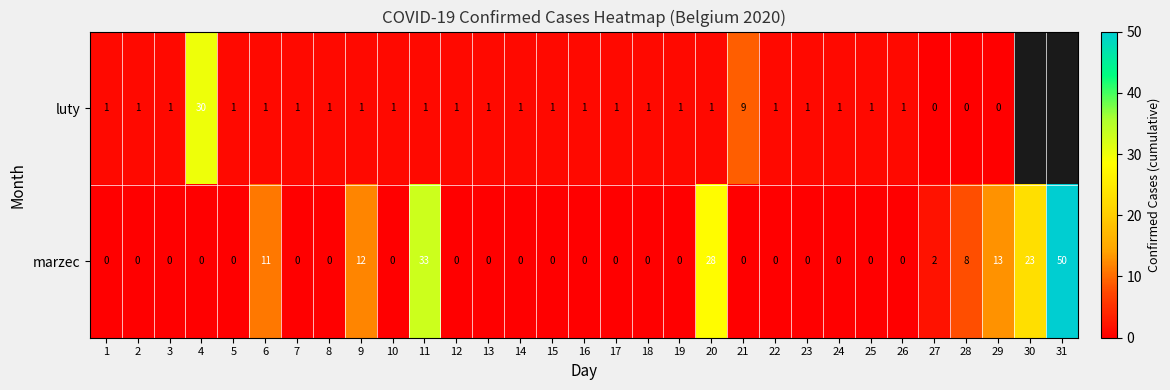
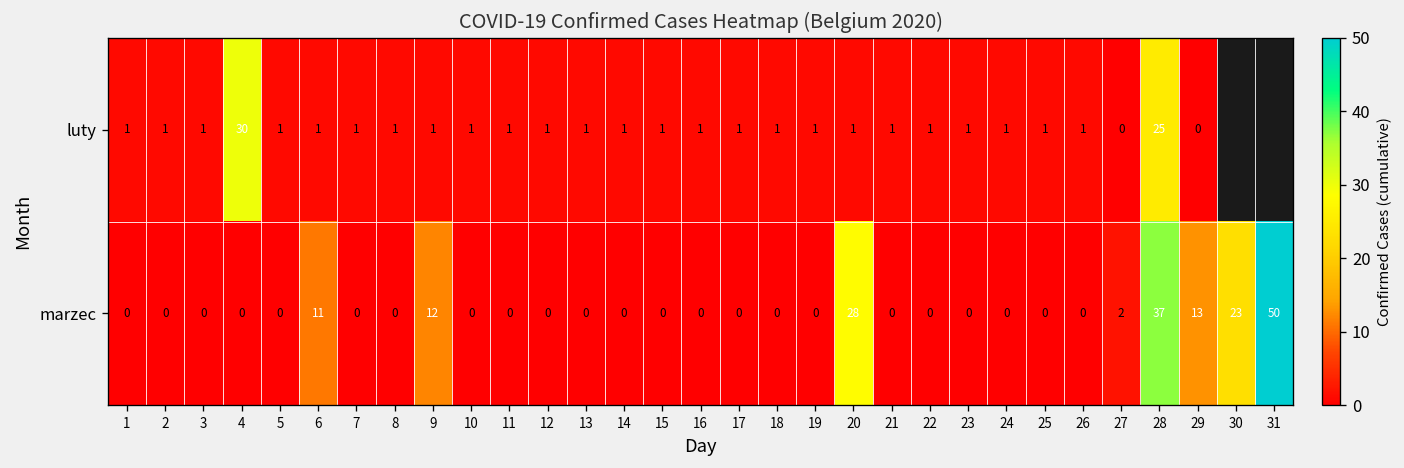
luty, 21: 9 -> 1
luty, 28: 0 -> 25
marzec, 11: 33 -> 0
marzec, 28: 8 -> 37
